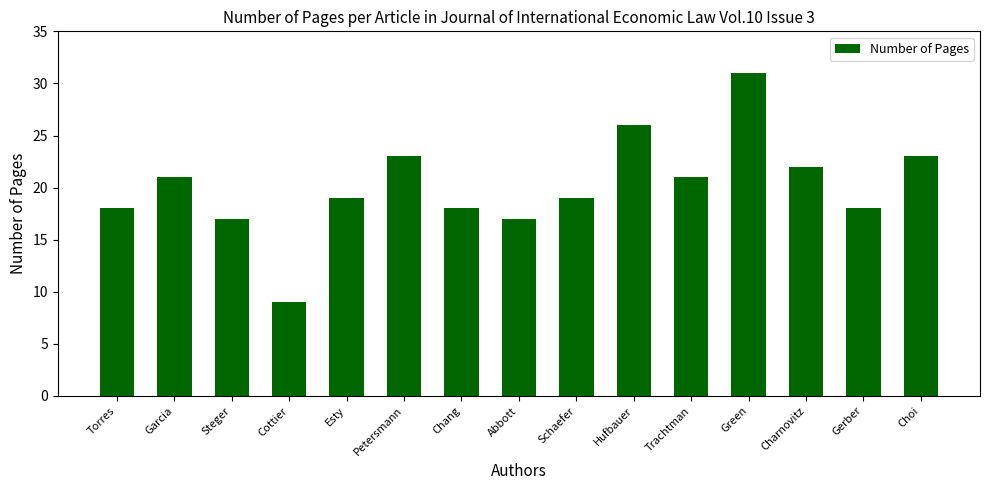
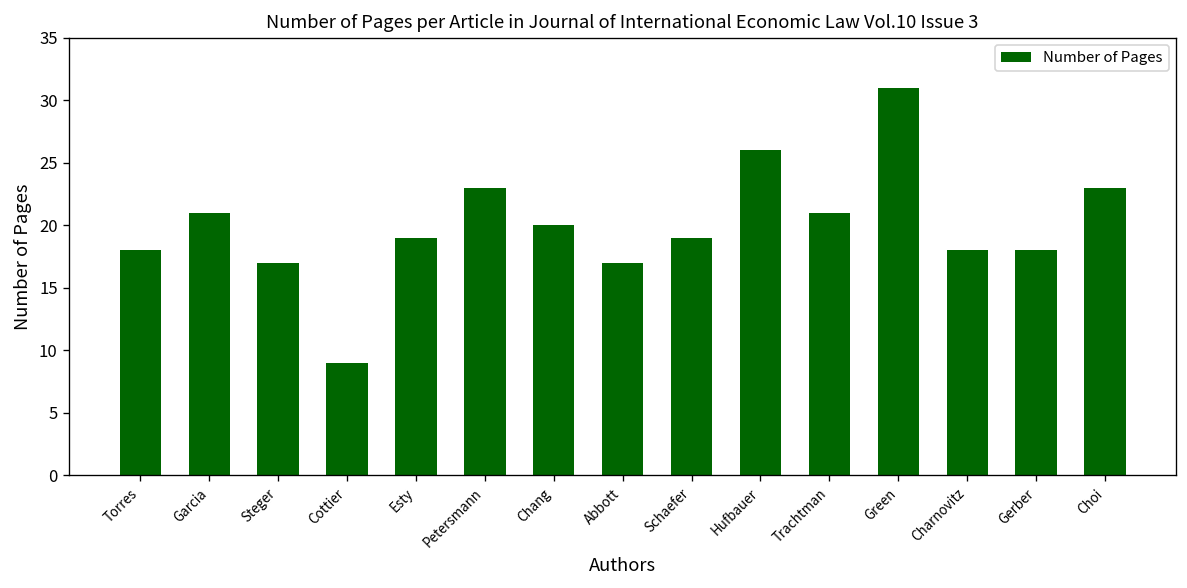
Chang: 18 -> 20
Charnovitz: 22 -> 18
